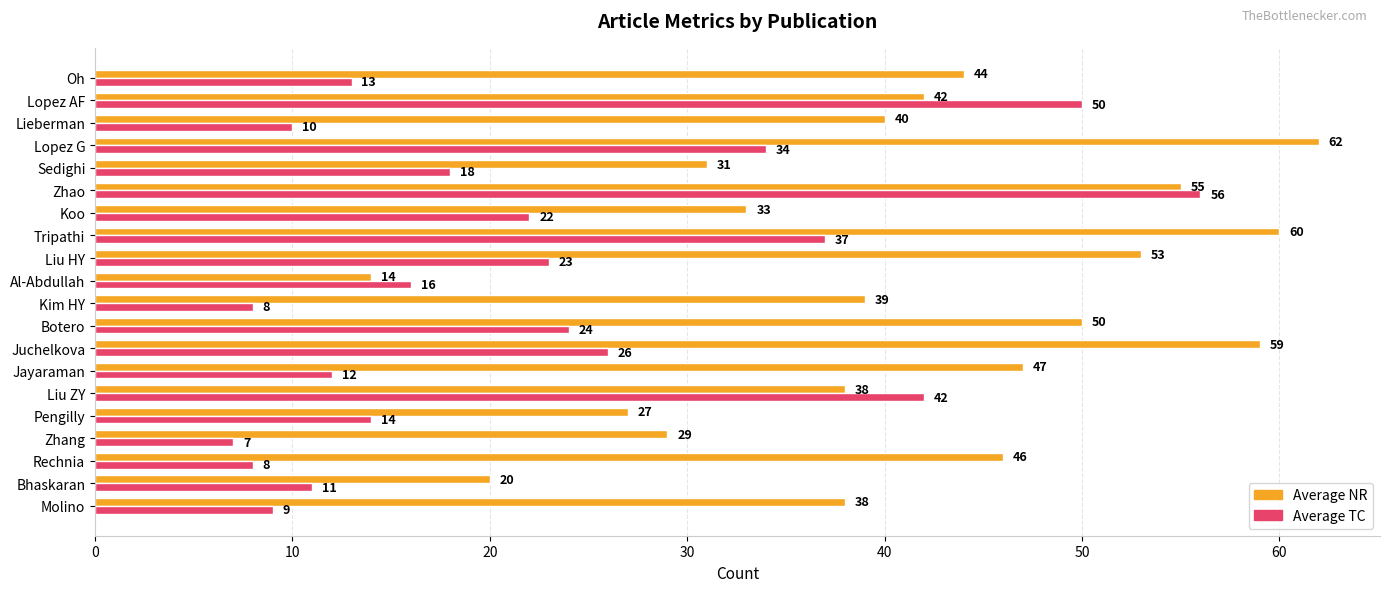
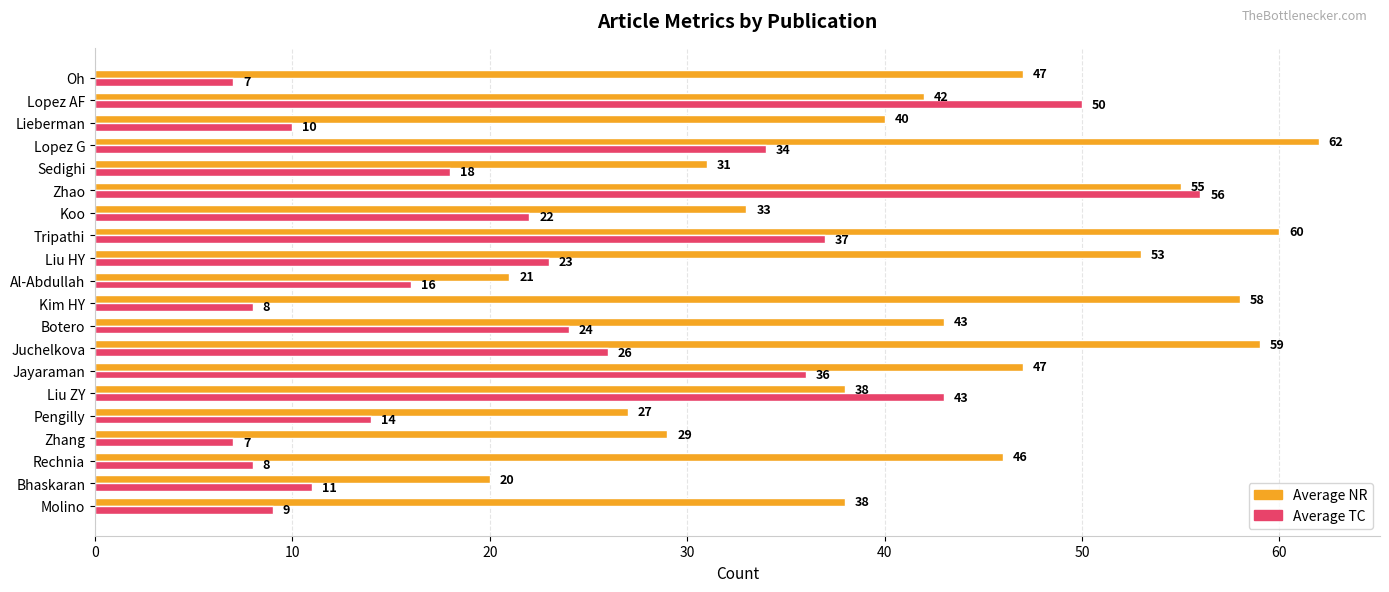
Average NR, Oh: 44 -> 47
Average TC, Oh: 13 -> 7
Average NR, Al-Abdullah: 14 -> 21
Average NR, Kim HY: 39 -> 58
Average NR, Botero: 50 -> 43
Average TC, Jayaraman: 12 -> 36
Average TC, Liu ZY: 42 -> 43
